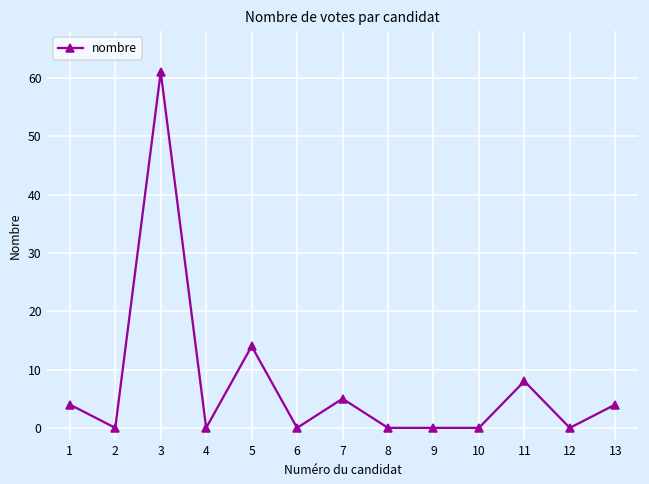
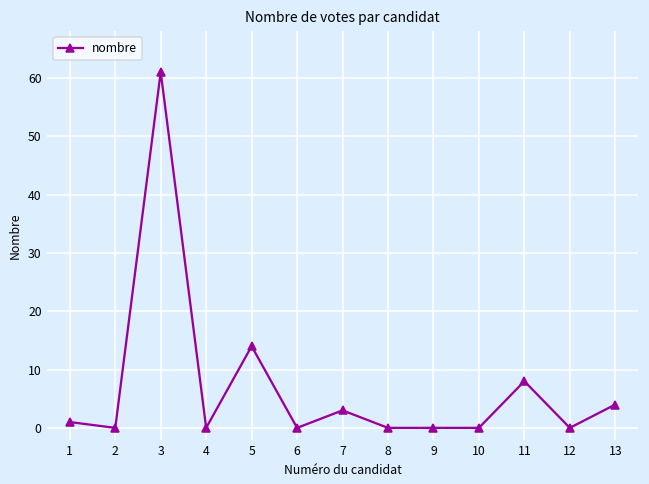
1: 4 -> 1
7: 5 -> 3
